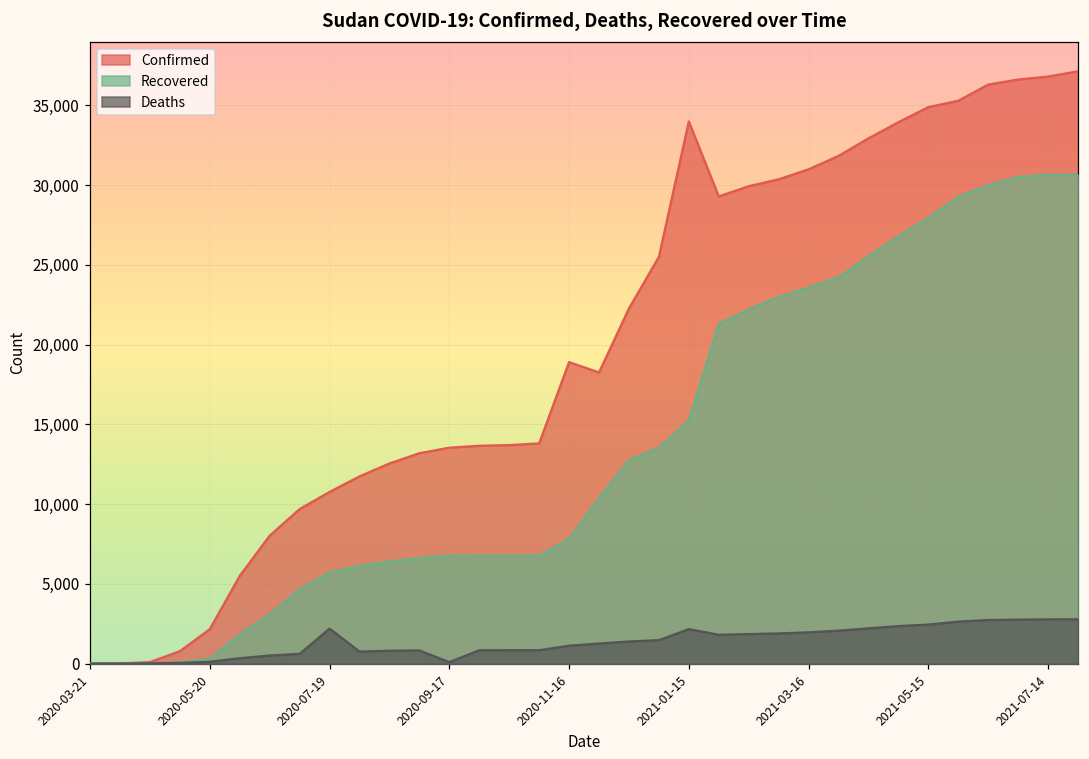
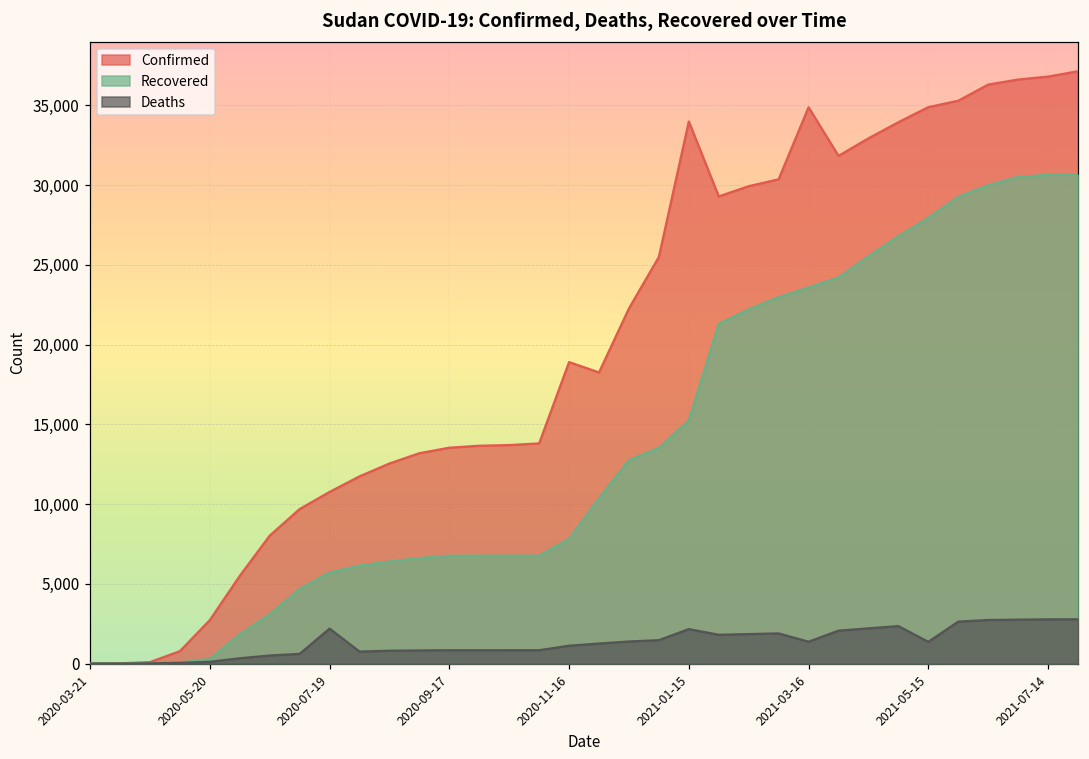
Confirmed, 2020-05-20: 2,200 -> 2,700
Deaths, 2020-09-17: 100 -> 800
Confirmed, 2021-03-16: 31,000 -> 34,900
Deaths, 2021-03-16: 2,000 -> 1,400
Deaths, 2021-05-15: 2,400 -> 1,400
